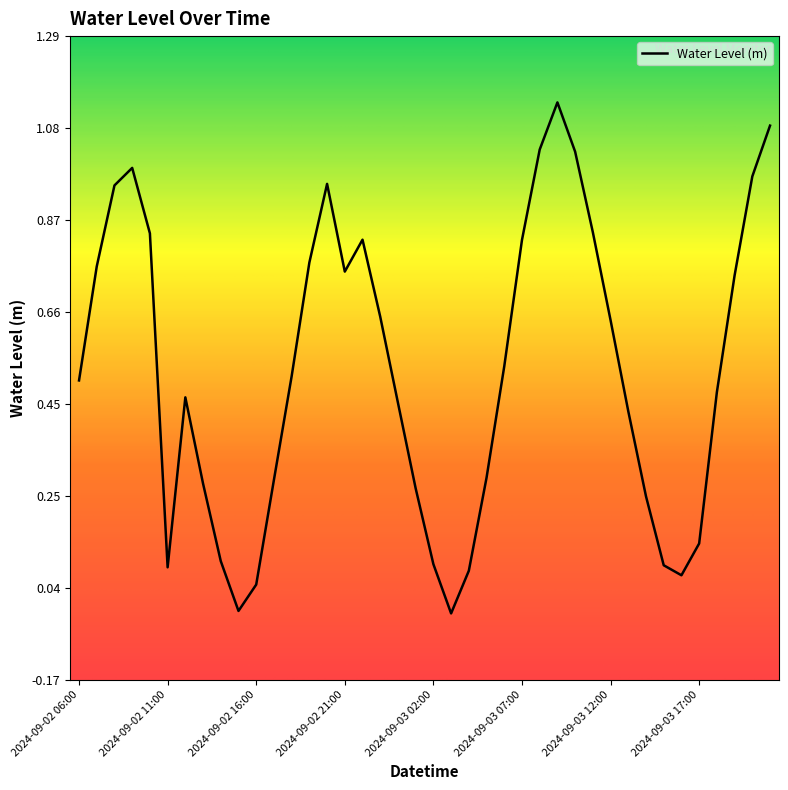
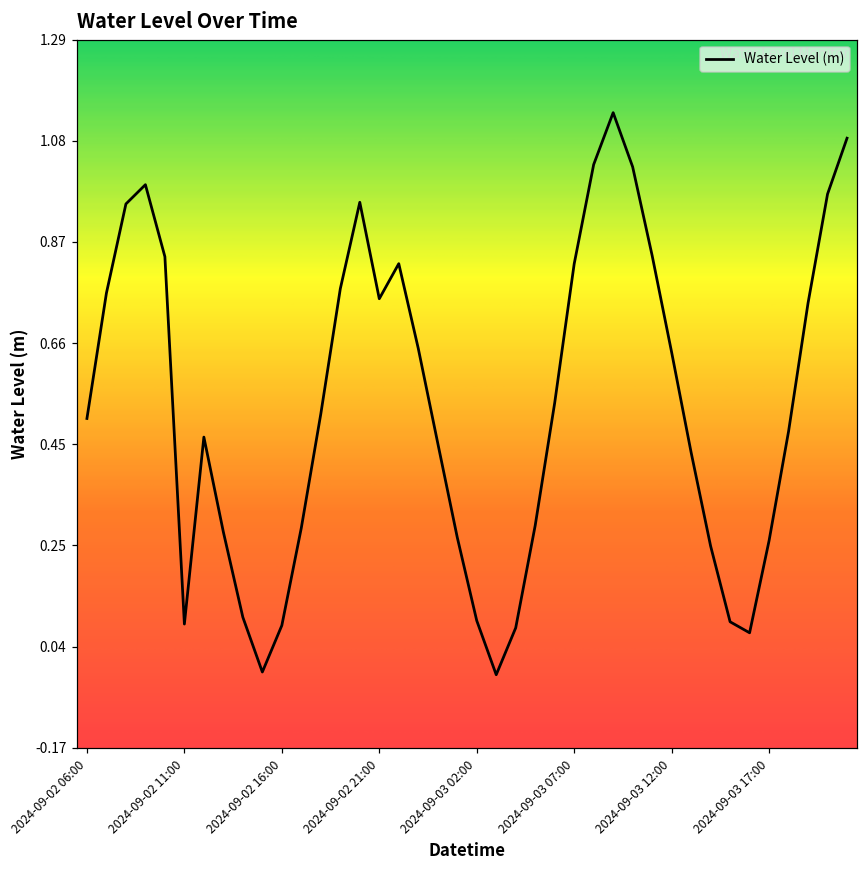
2024-09-02 16:00: 0.04 -> 0.08
2024-09-03 17:00: 0.14 -> 0.25
